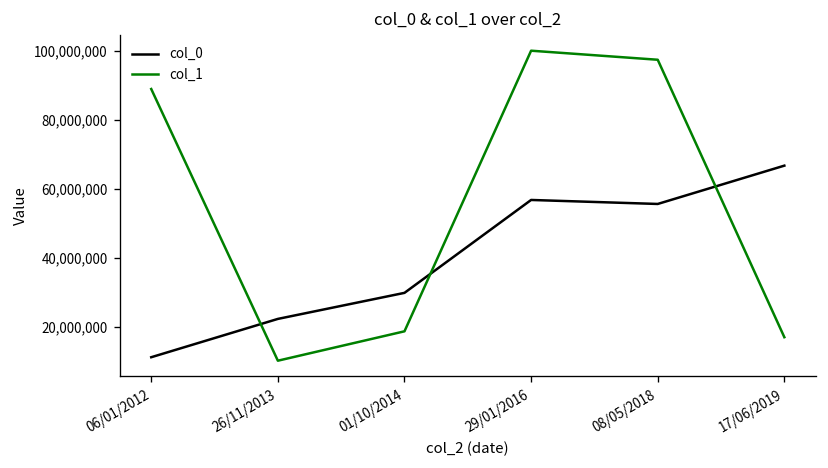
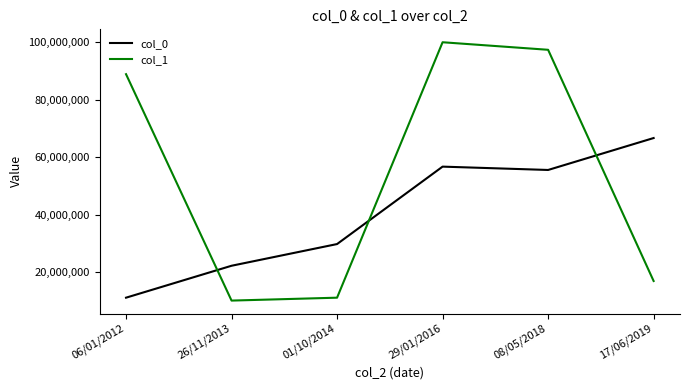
col_1, 01/10/2014: 19,000,000 -> 11,000,000
